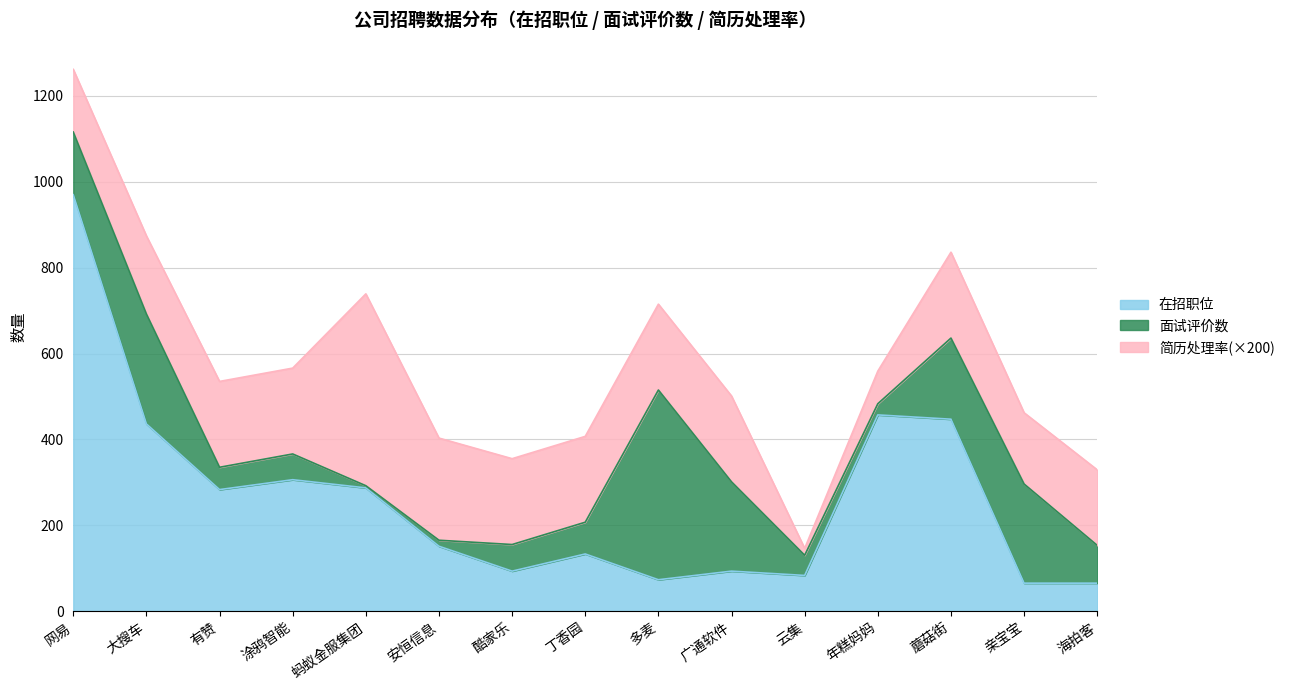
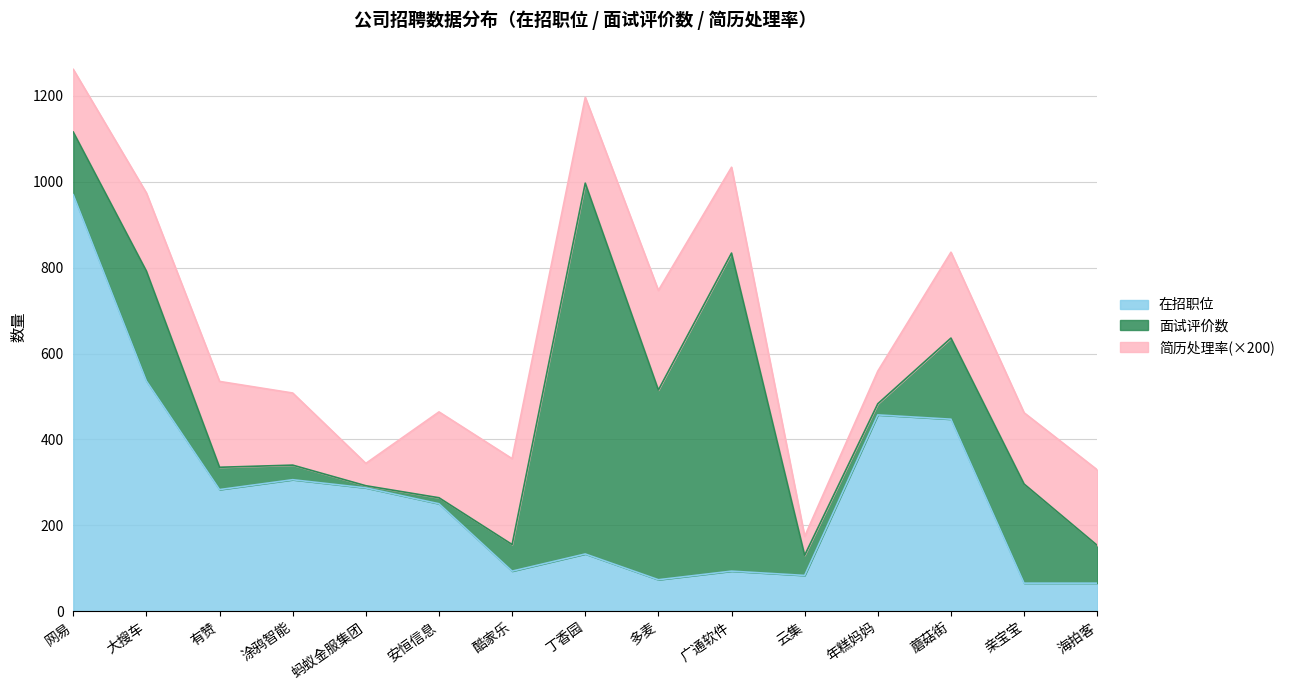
在招职位, 大搜车: 440 -> 540
面试评价数, 涂鸦智能: 60 -> 30
简历处理率(×200), 涂鸦智能: 200 -> 170
简历处理率(×200), 蚂蚁金服集团: 450 -> 50
在招职位, 安恒信息: 150 -> 250
简历处理率(×200), 安恒信息: 240 -> 200
面试评价数, 丁香园: 70 -> 860
简历处理率(×200), 多麦: 200 -> 230
面试评价数, 广通软件: 210 -> 740
简历处理率(×200), 云集: 20 -> 40
